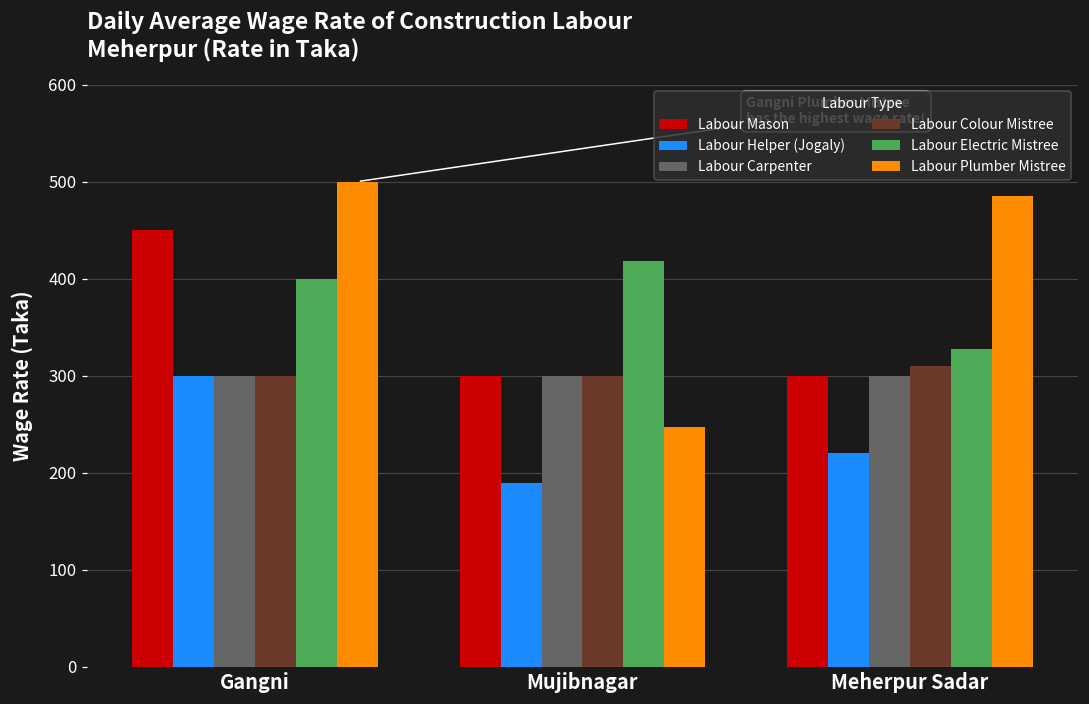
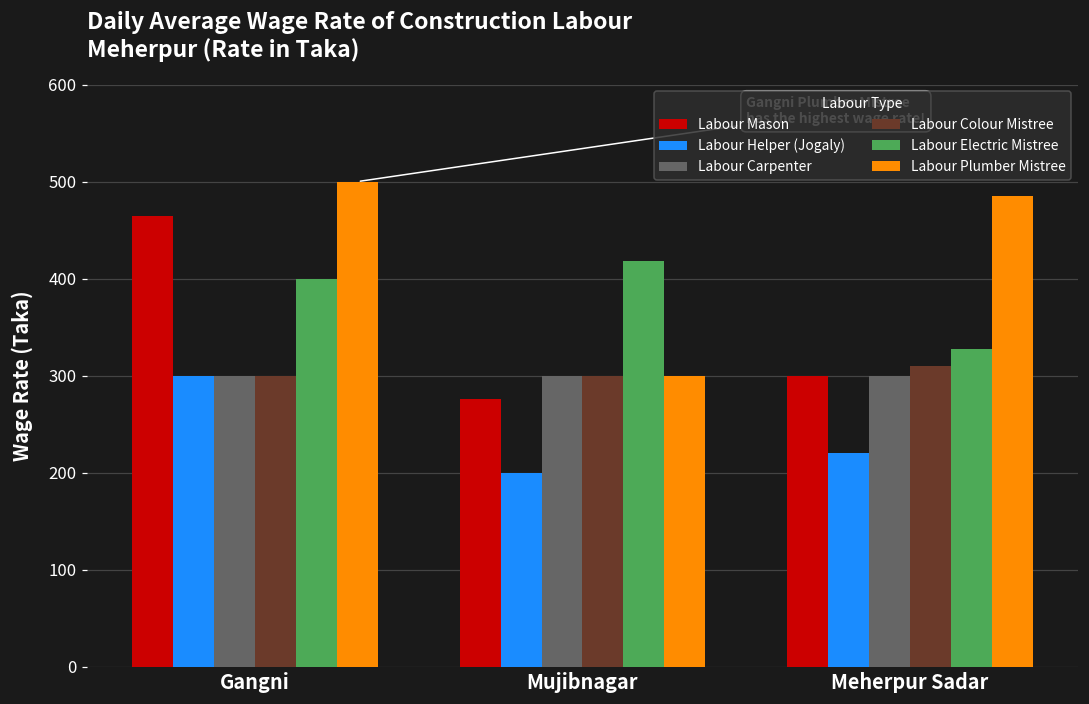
Labour Mason, Gangni: 450 -> 470
Labour Mason, Mujibnagar: 300 -> 280
Labour Helper (Jogaly), Mujibnagar: 190 -> 200
Labour Plumber Mistree, Mujibnagar: 250 -> 300
